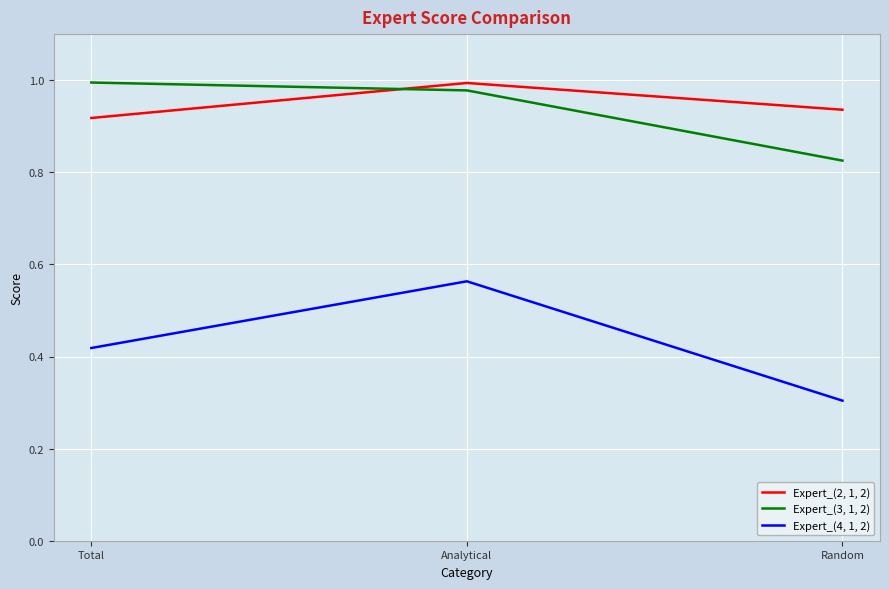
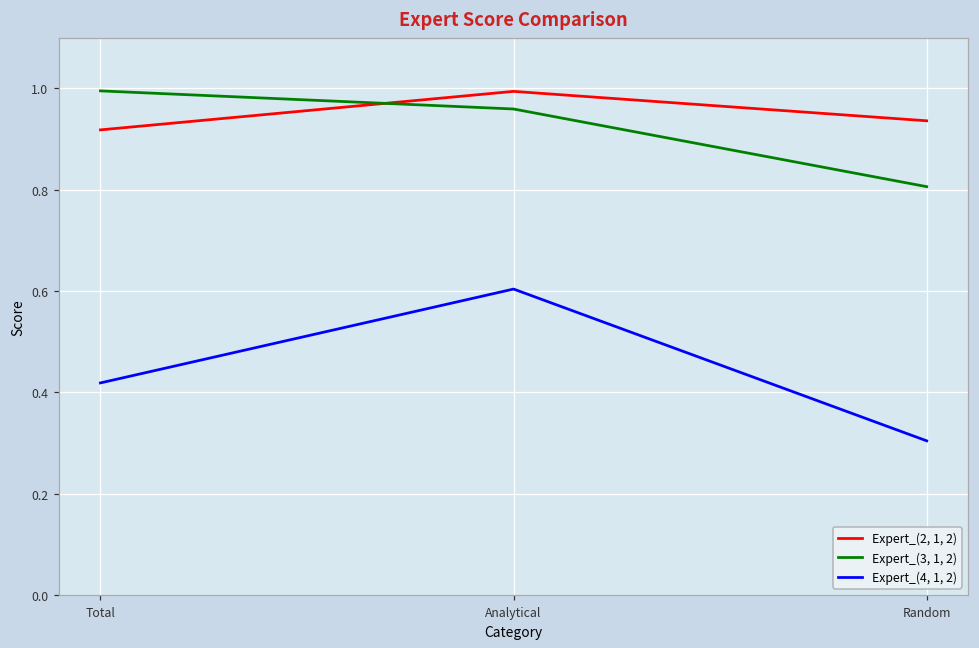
Expert_(3, 1, 2), Analytical: 0.98 -> 0.96
Expert_(4, 1, 2), Analytical: 0.56 -> 0.60
Expert_(3, 1, 2), Random: 0.83 -> 0.81
